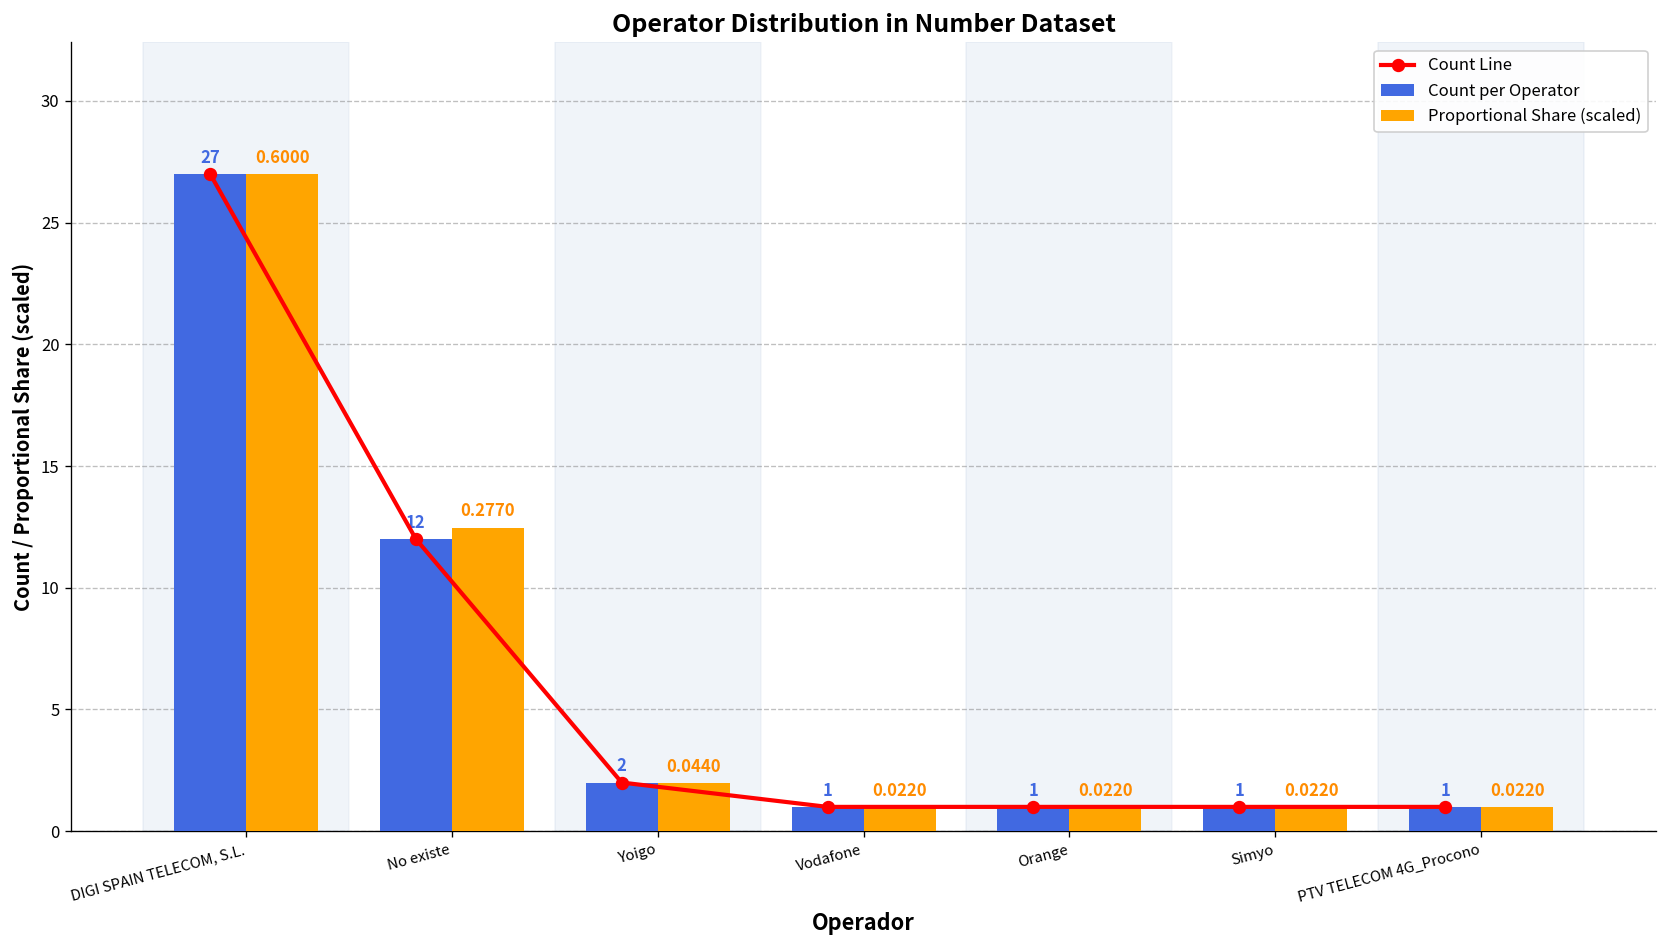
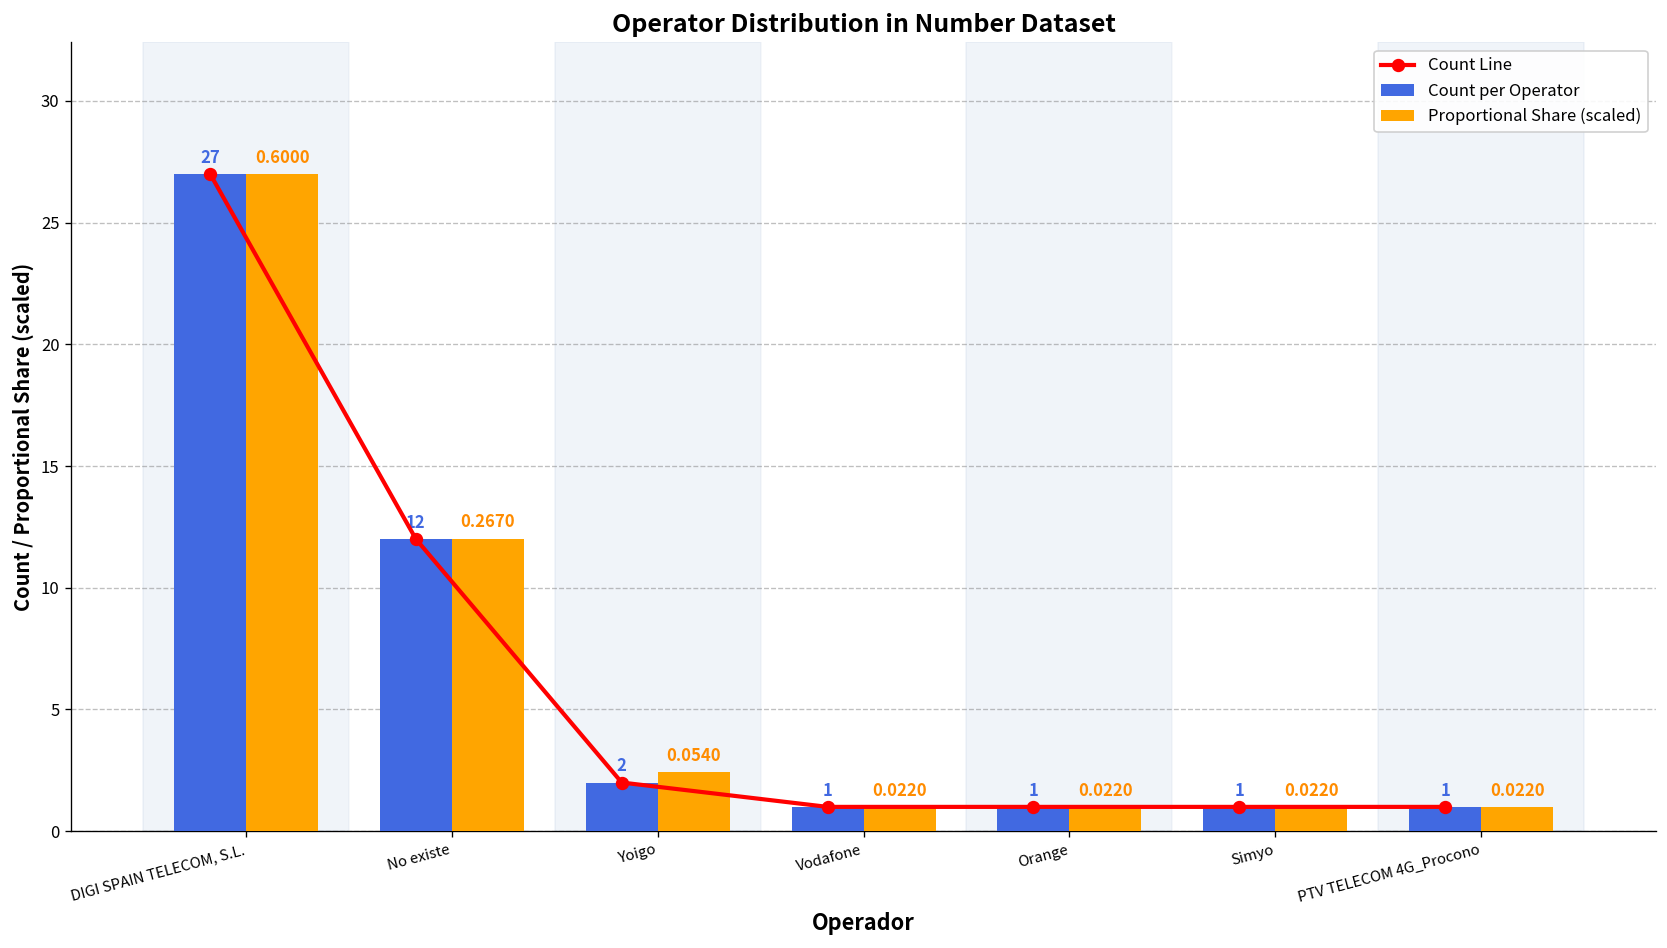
Proportional Share (scaled), No existe: 0.2770 -> 0.2670
Proportional Share (scaled), Yoigo: 0.0440 -> 0.0540
